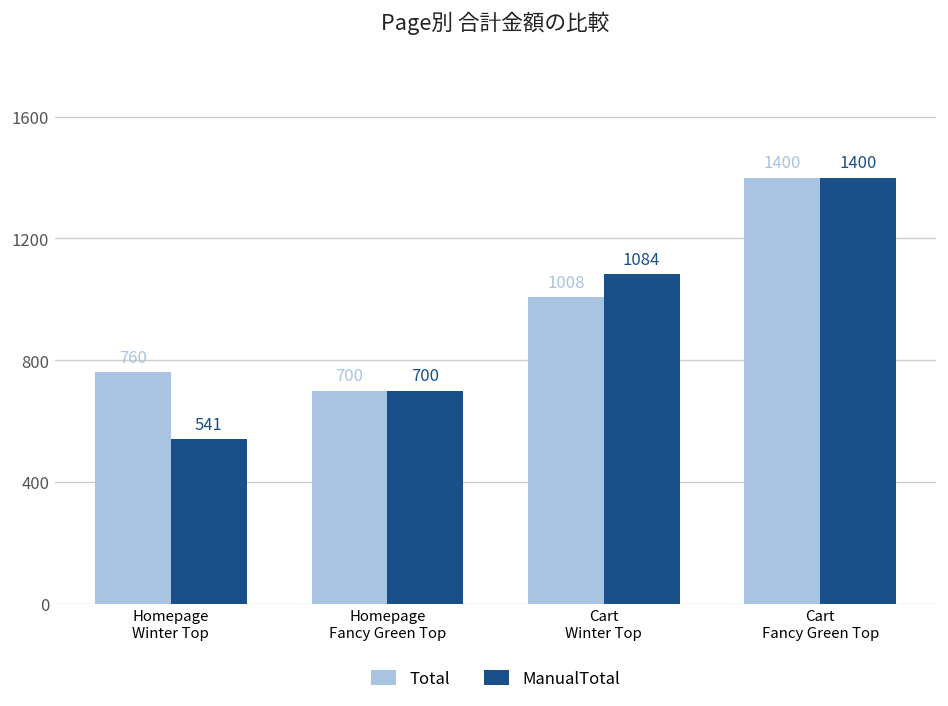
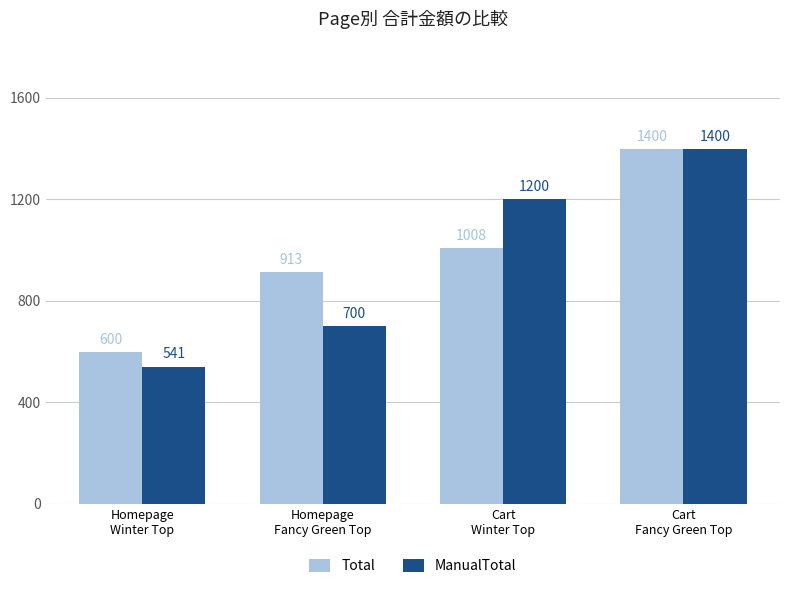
Total, Homepage Winter Top: 760 -> 600
Total, Homepage Fancy Green Top: 700 -> 913
ManualTotal, Cart Winter Top: 1084 -> 1200
